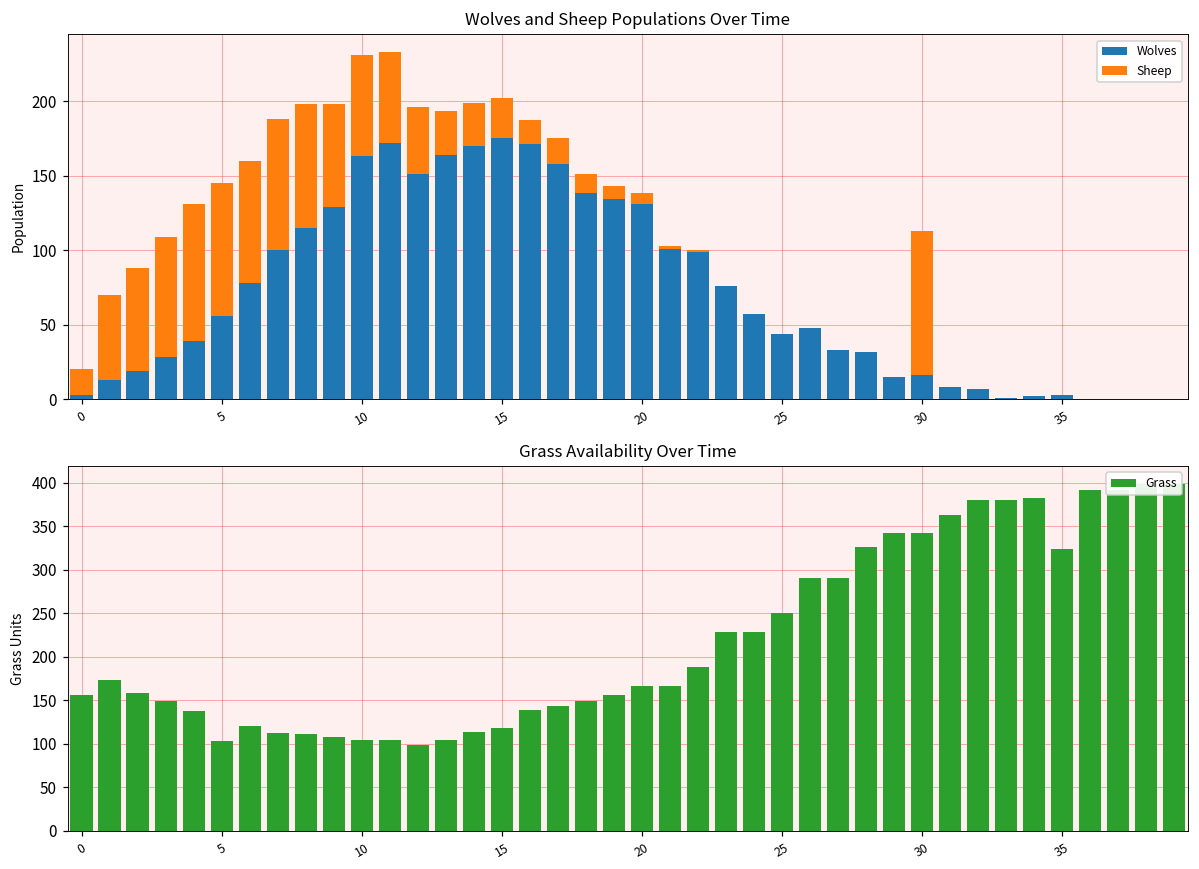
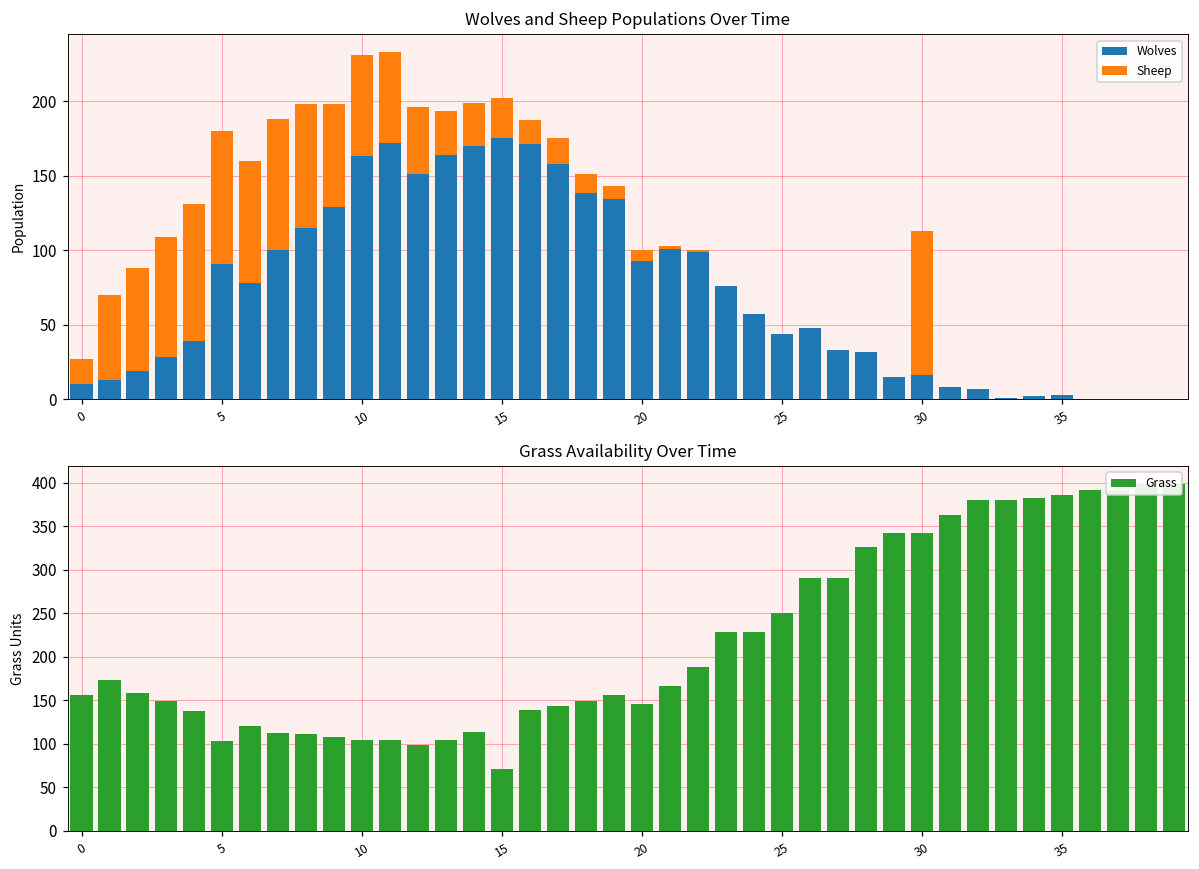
Wolves and Sheep Populations Over Time, Wolves, 0: 3 -> 10
Wolves and Sheep Populations Over Time, Wolves, 5: 56 -> 91
Wolves and Sheep Populations Over Time, Wolves, 20: 131 -> 93
Grass Availability Over Time, 15: 120 -> 70
Grass Availability Over Time, 20: 170 -> 150
Grass Availability Over Time, 35: 320 -> 390
